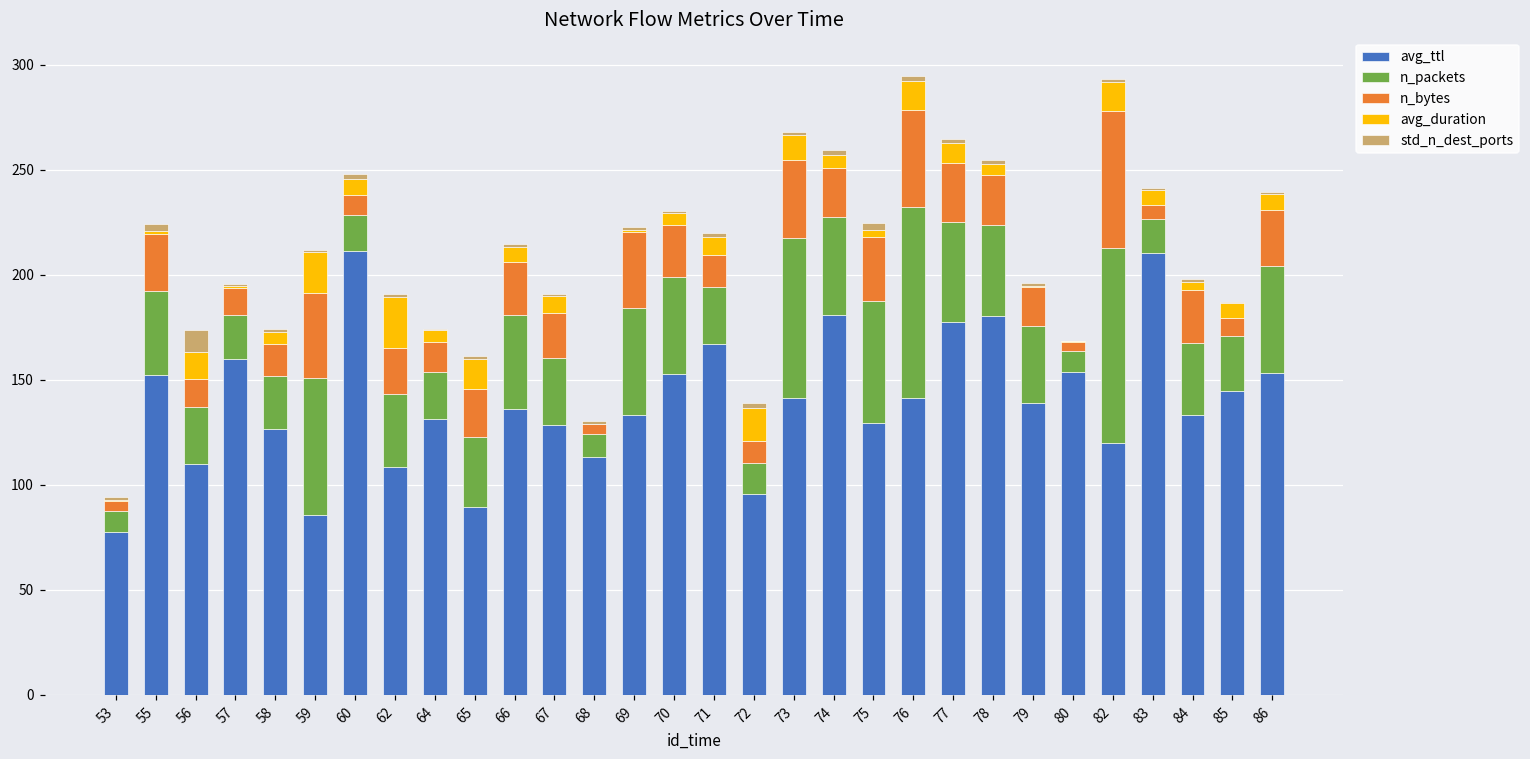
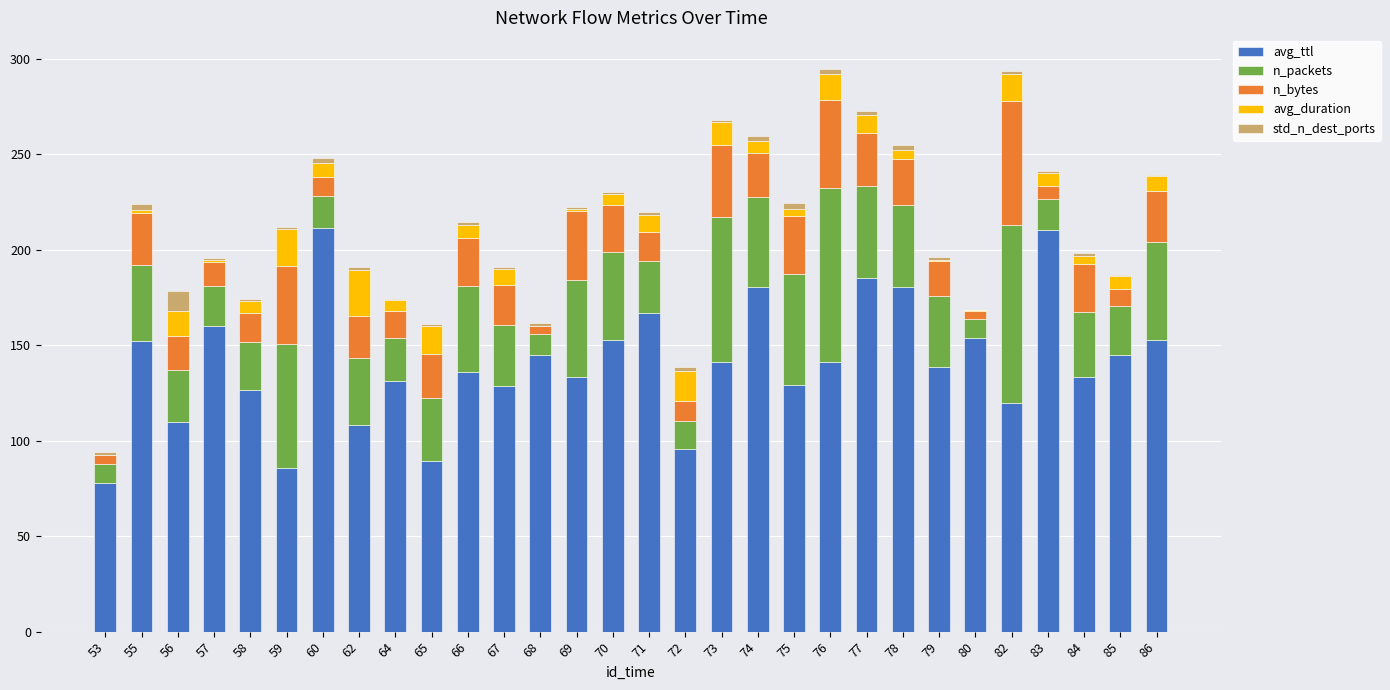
n_bytes, 56: 14 -> 18
avg_ttl, 68: 113 -> 145
avg_ttl, 77: 177 -> 185
